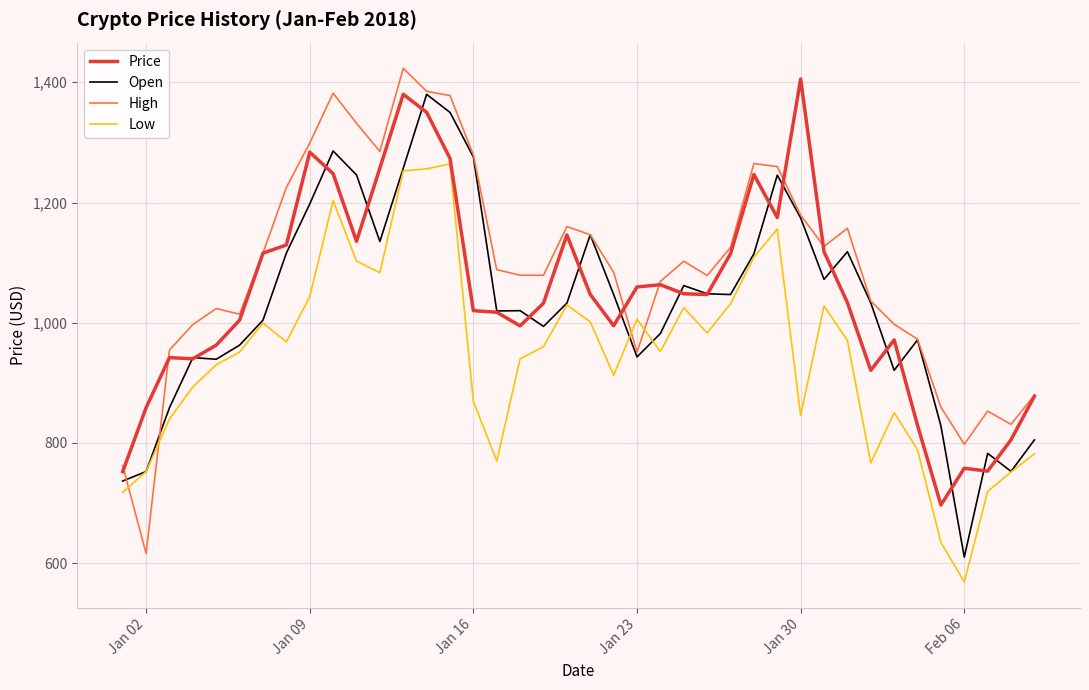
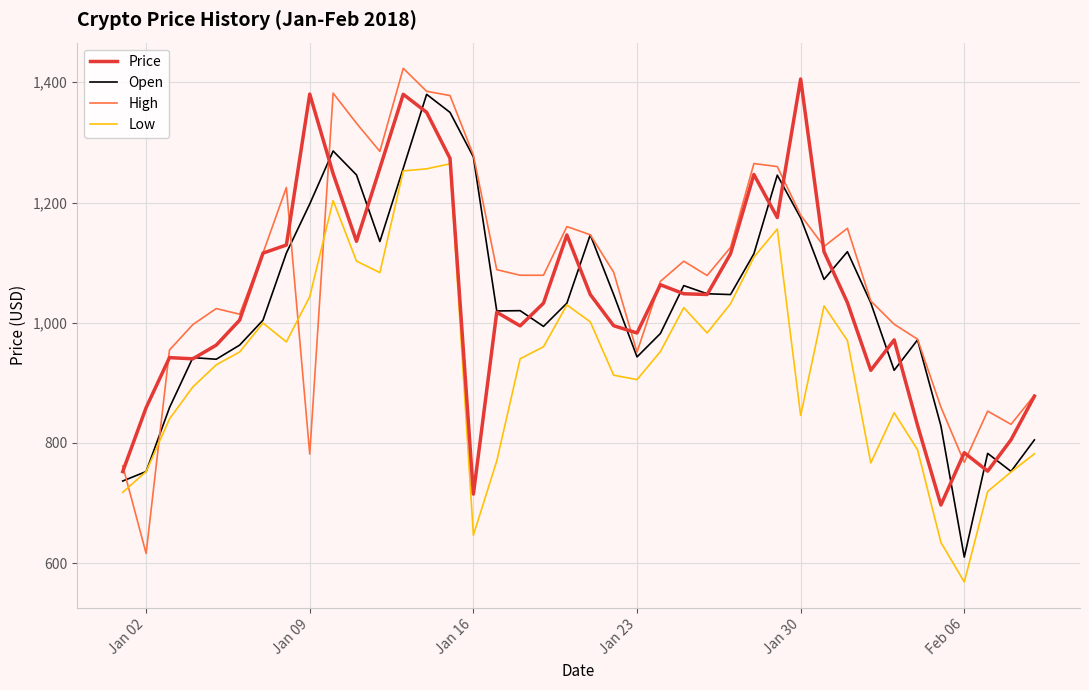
Price, Jan 09: 1,280 -> 1,380
High, Jan 09: 1,300 -> 780
Price, Jan 16: 1,020 -> 720
Low, Jan 16: 870 -> 650
Price, Jan 23: 1,060 -> 980
Low, Jan 23: 1,010 -> 910
Price, Feb 06: 760 -> 780
High, Feb 06: 800 -> 770
